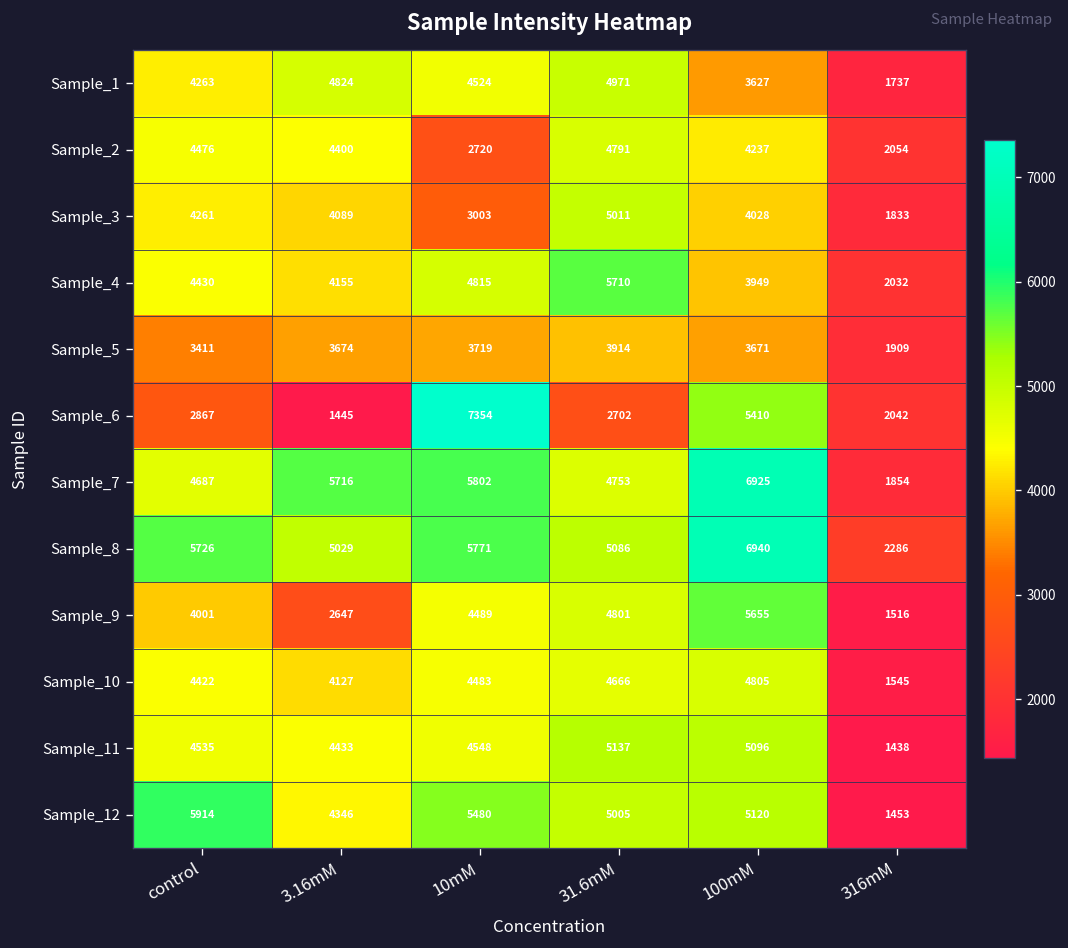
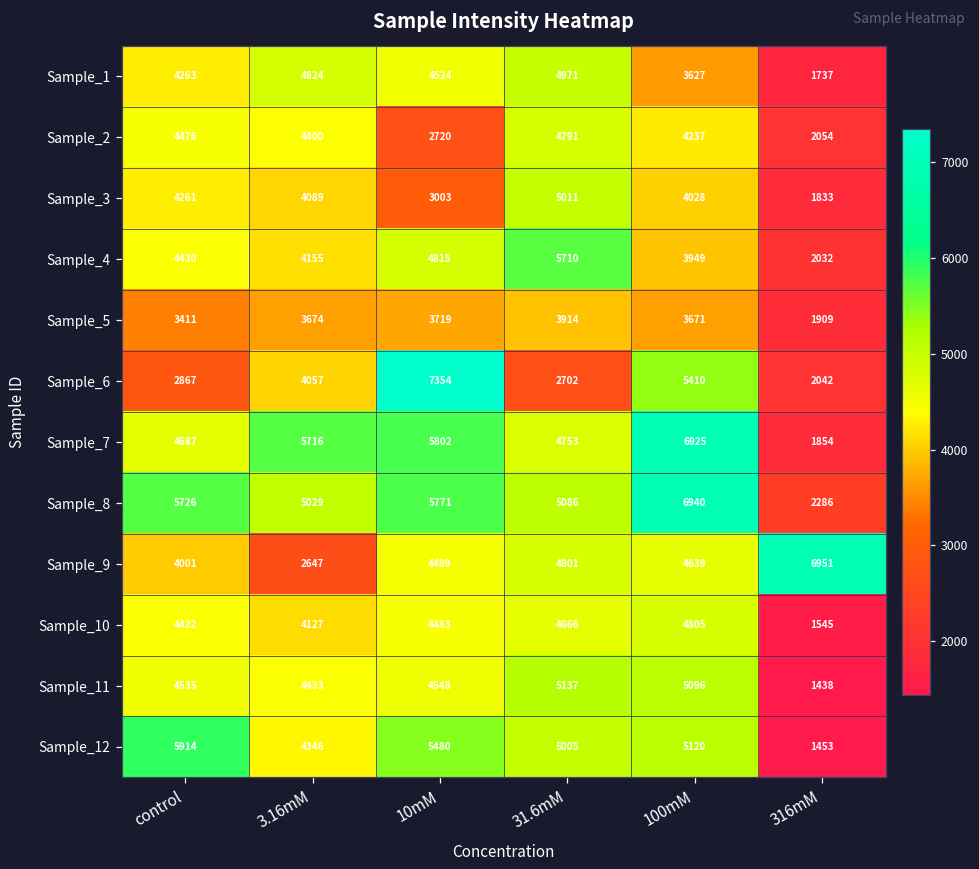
Sample_6, 3.16mM: 1445 -> 4057
Sample_9, 100mM: 5655 -> 4639
Sample_9, 316mM: 1516 -> 6951
